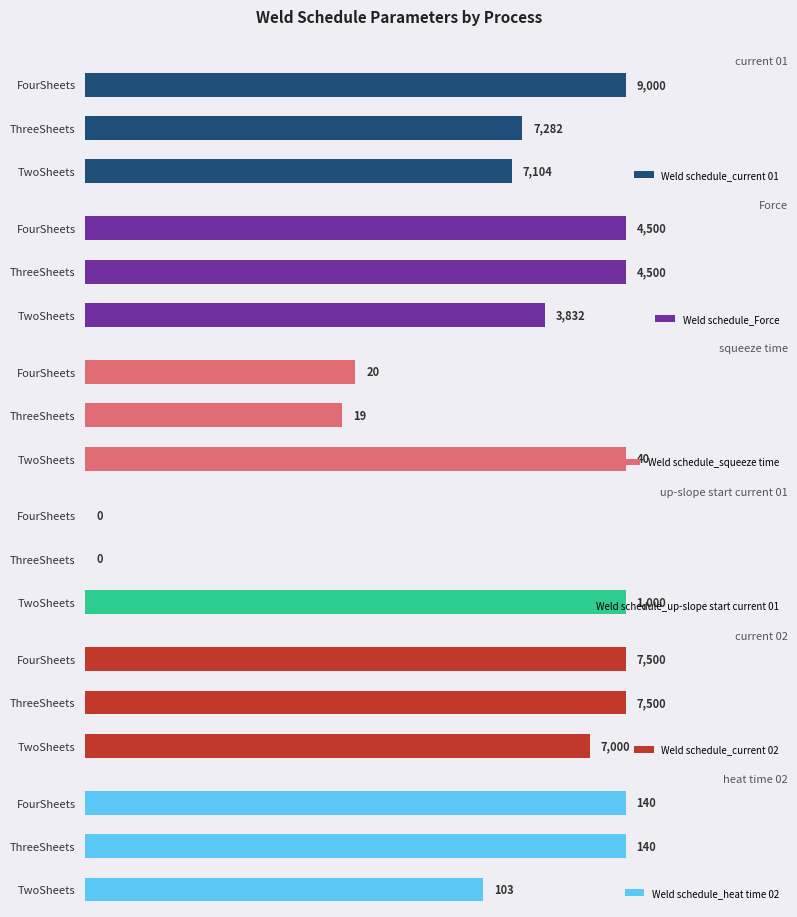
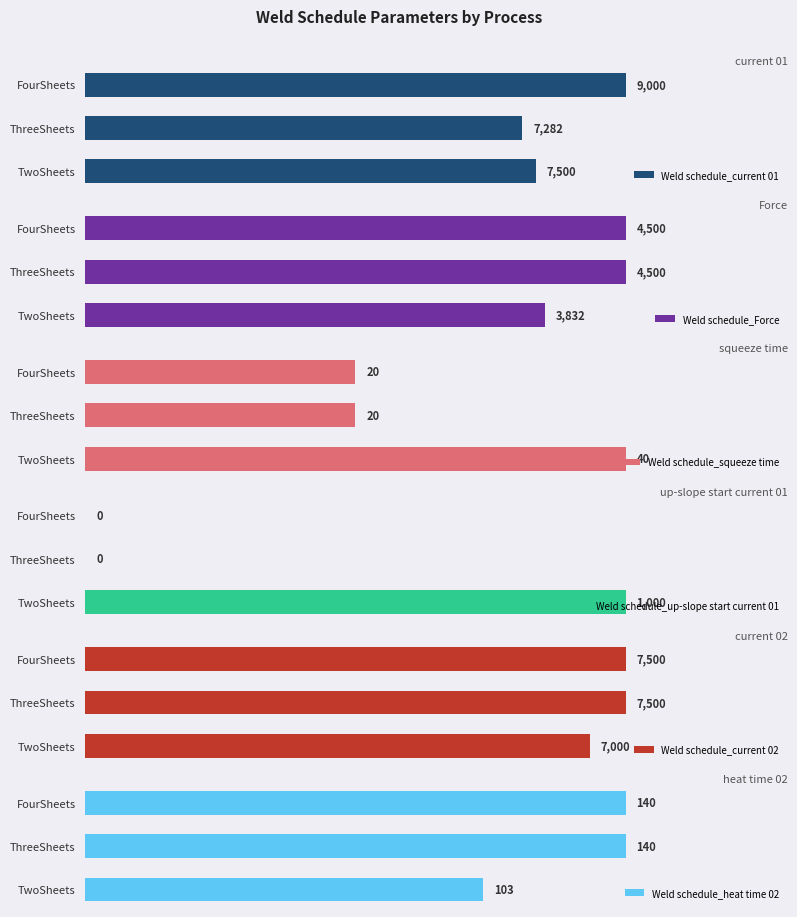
current 01, TwoSheets: 7,104 -> 7,500
squeeze time, ThreeSheets: 19 -> 20
